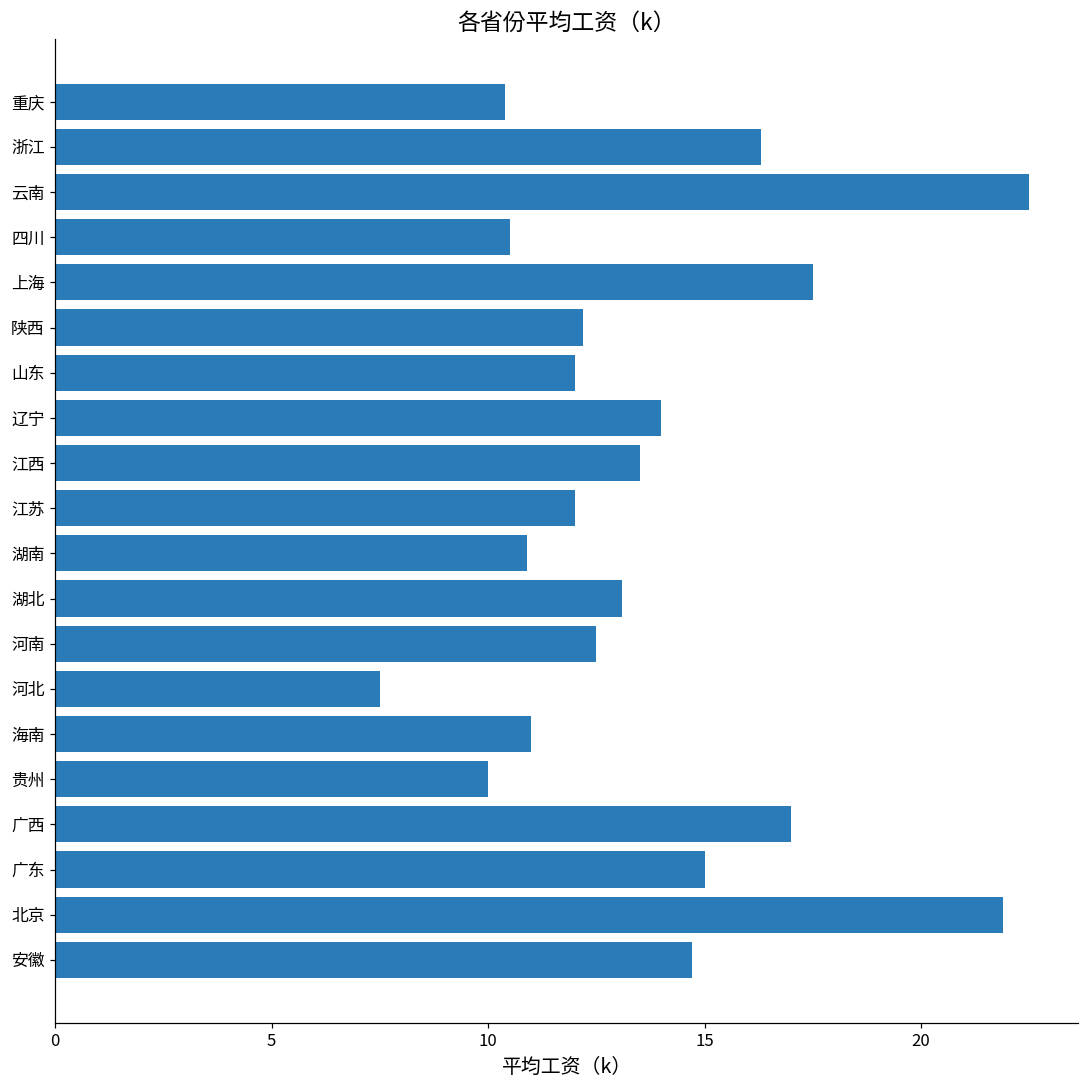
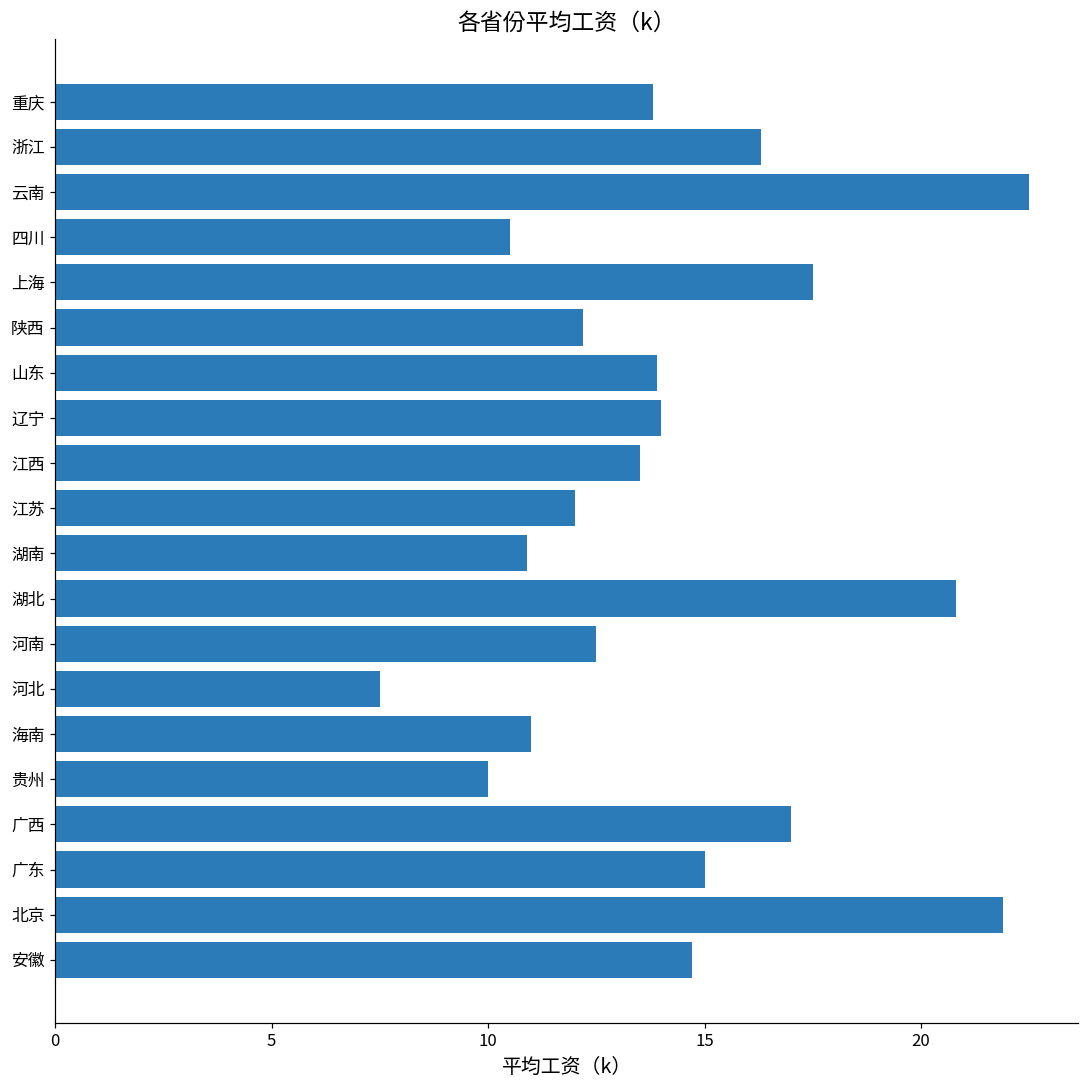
重庆: 10.4 -> 13.8
山东: 12.0 -> 13.9
湖北: 13.1 -> 20.8
